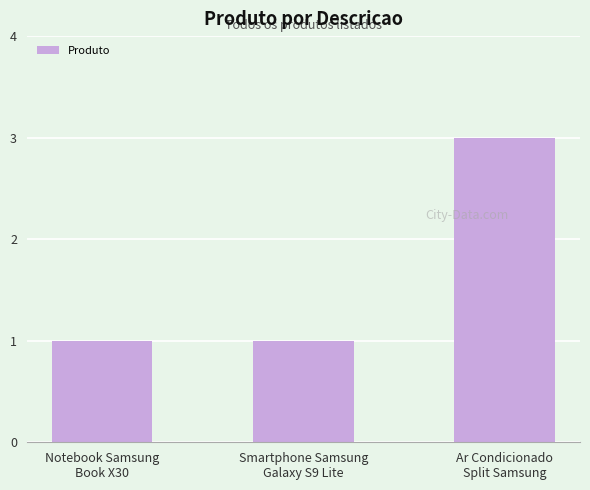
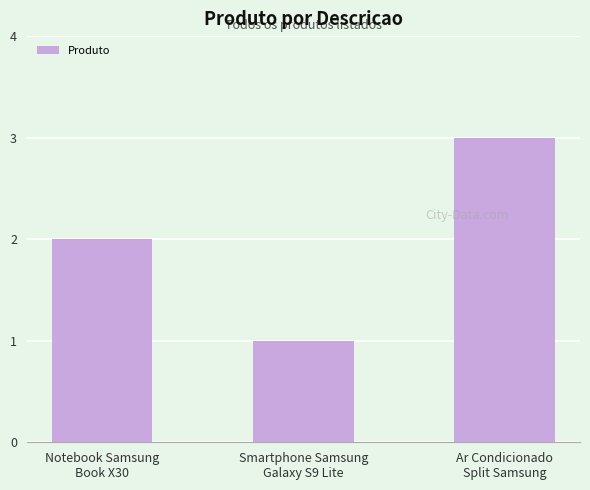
Notebook Samsung Book X30: 1 -> 2
